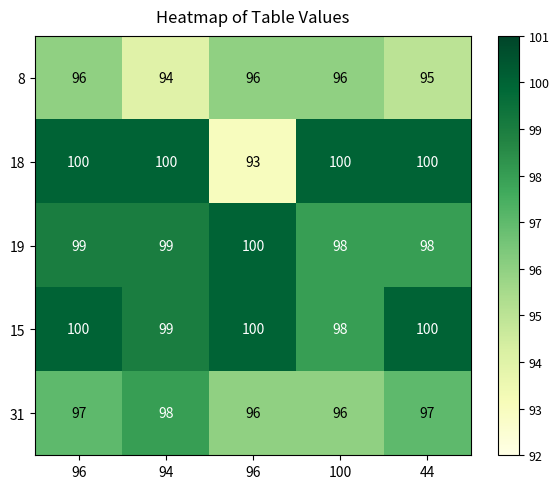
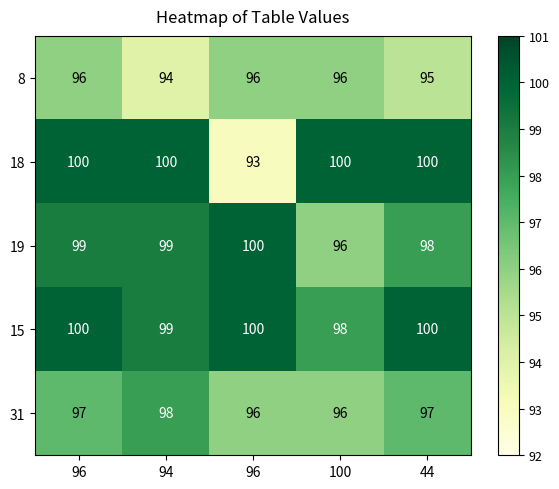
19, 100: 98 -> 96
